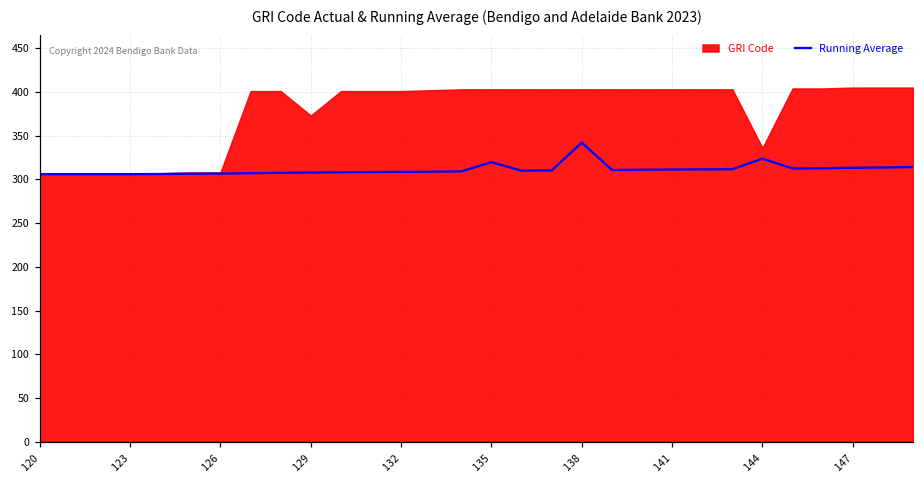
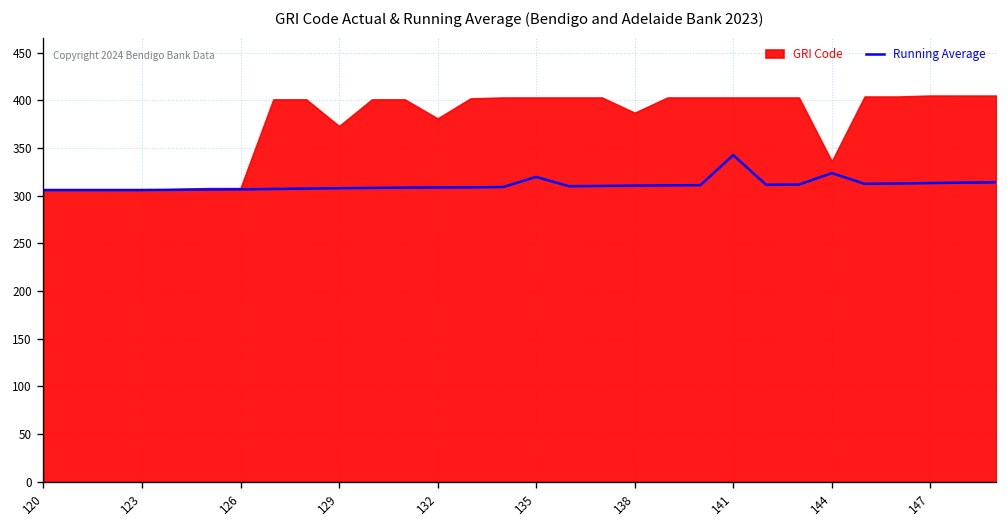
GRI Code, 132: 400 -> 380
Running Average, 138: 340 -> 310
GRI Code, 138: 400 -> 390
Running Average, 141: 310 -> 340
